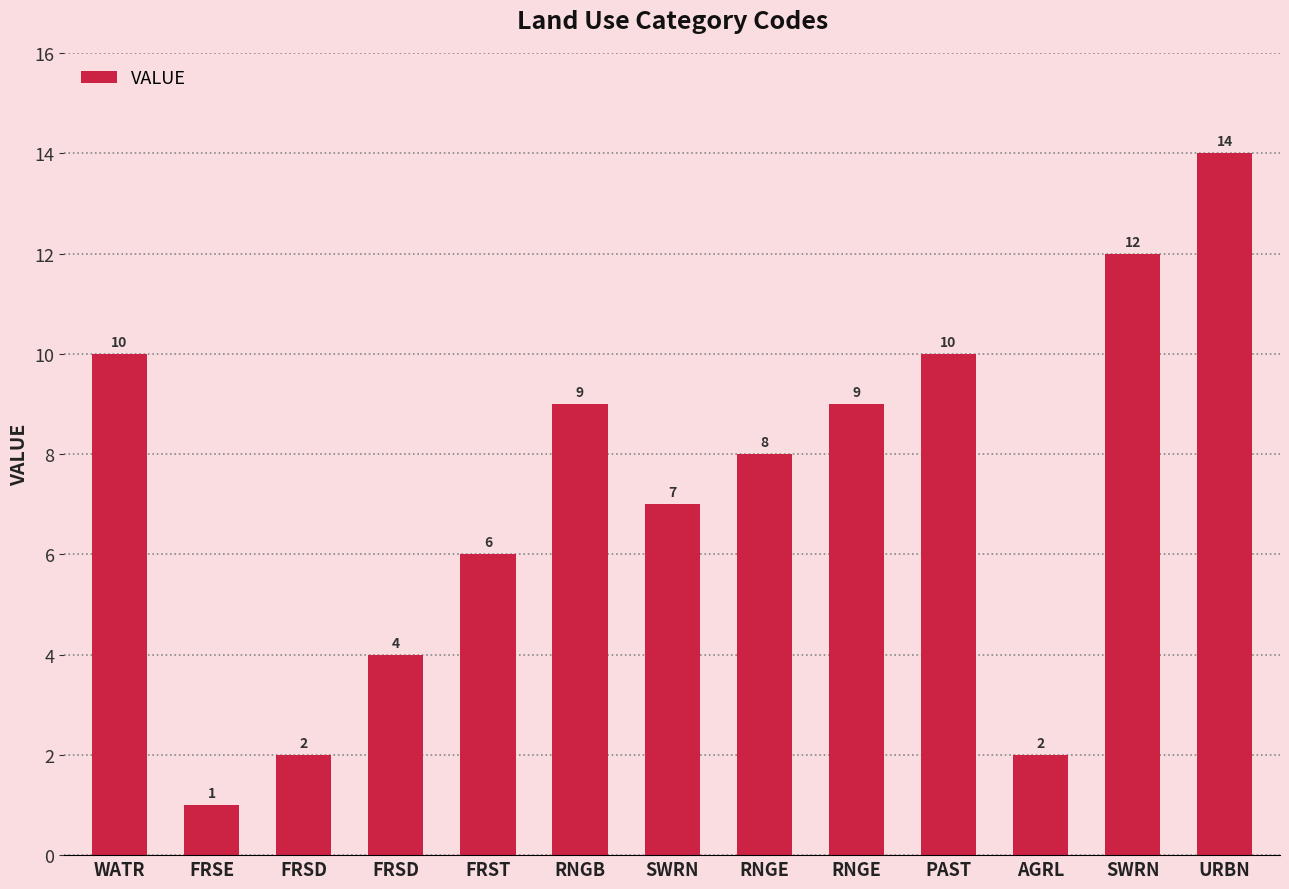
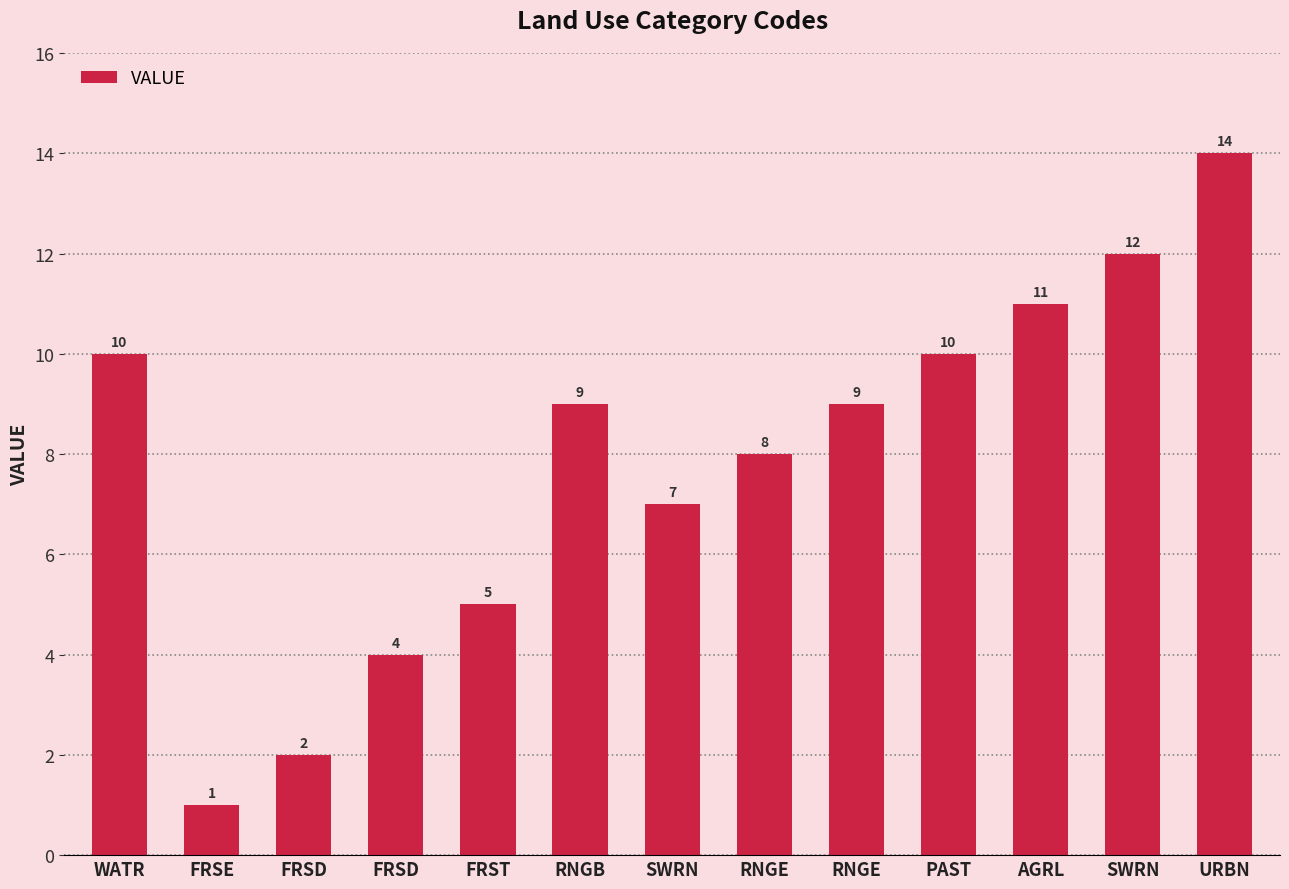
FRST: 6 -> 5
AGRL: 2 -> 11
